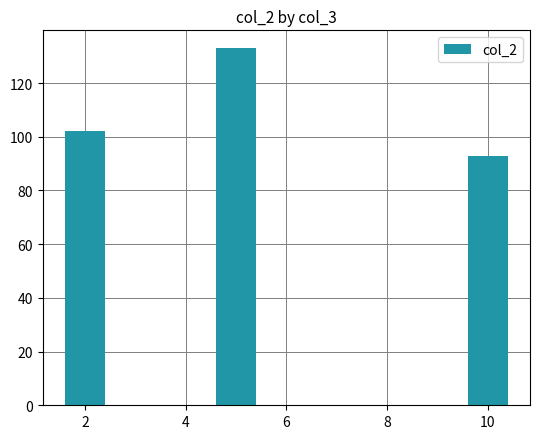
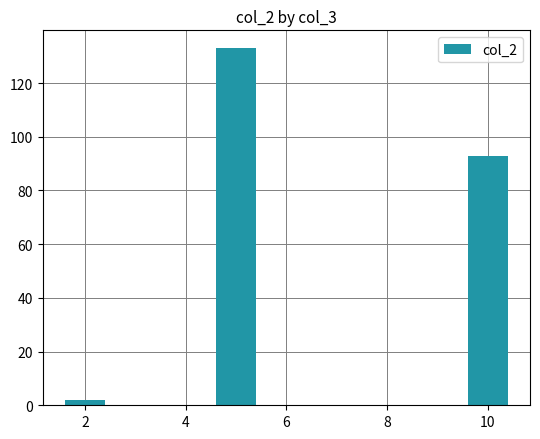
2: 102 -> 2
